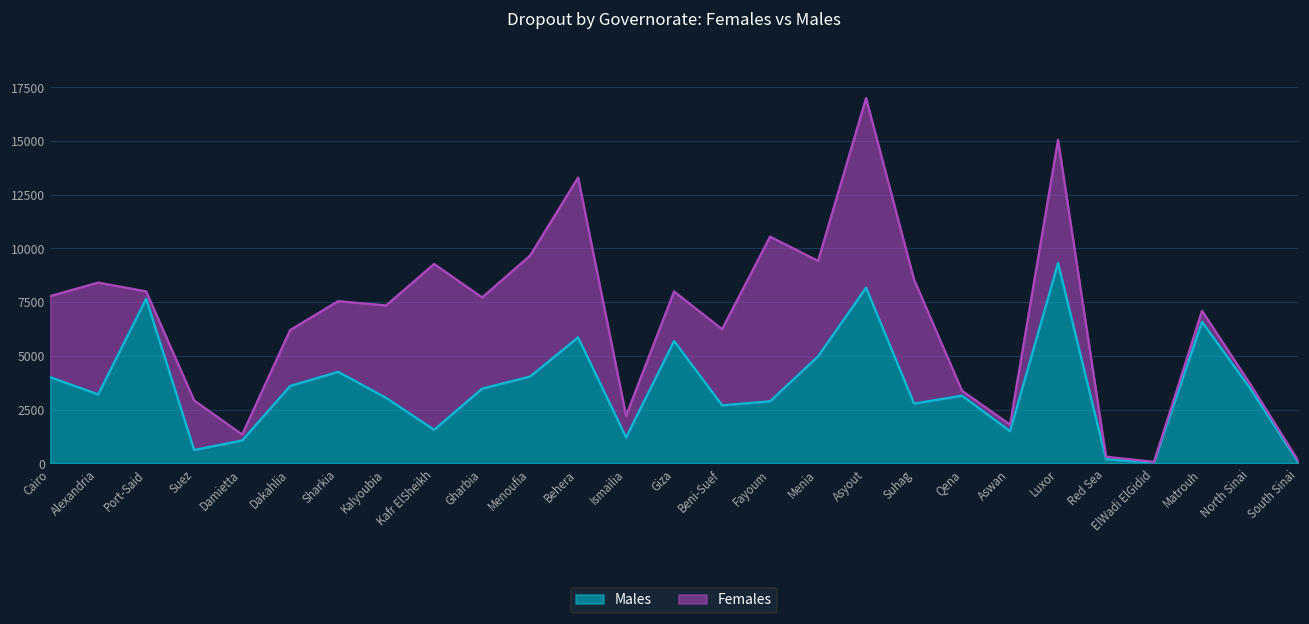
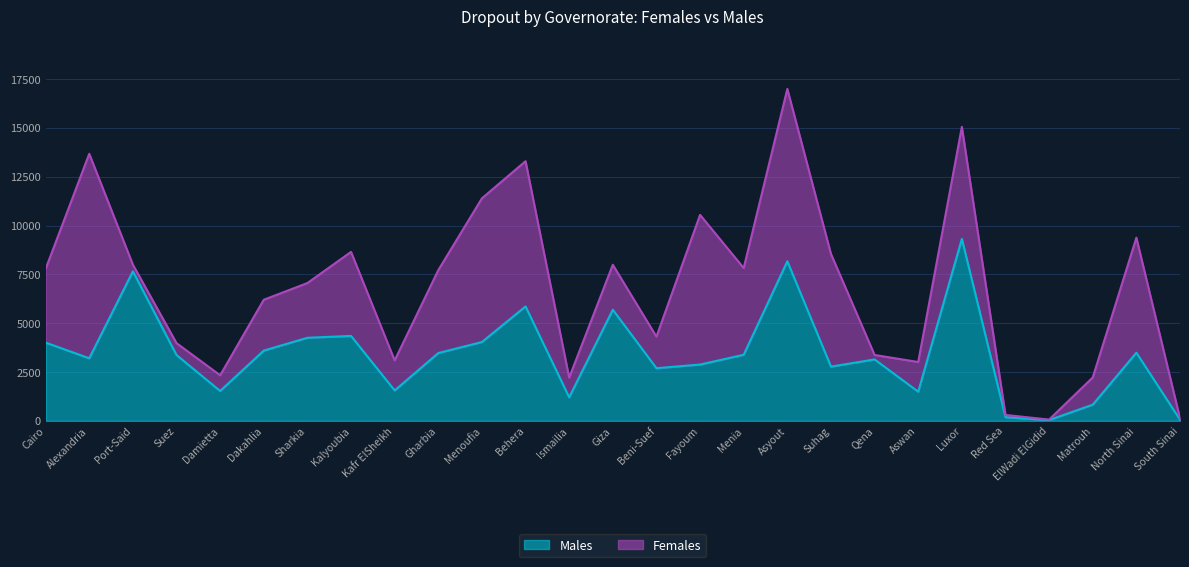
Females, Alexandria: 5200 -> 10500
Males, Suez: 600 -> 3400
Females, Suez: 2300 -> 600
Males, Damietta: 1100 -> 1500
Females, Damietta: 300 -> 800
Females, Sharkia: 3300 -> 2800
Males, Kalyoubia: 3000 -> 4400
Females, Kafr ElSheikh: 7700 -> 1500
Females, Menoufia: 5600 -> 7400
Females, Beni-Suef: 3500 -> 1600
Males, Menia: 5000 -> 3400
Females, Aswan: 300 -> 1500
Males, Matrouh: 6600 -> 800
Females, Matrouh: 500 -> 1400
Females, North Sinai: 200 -> 5900
